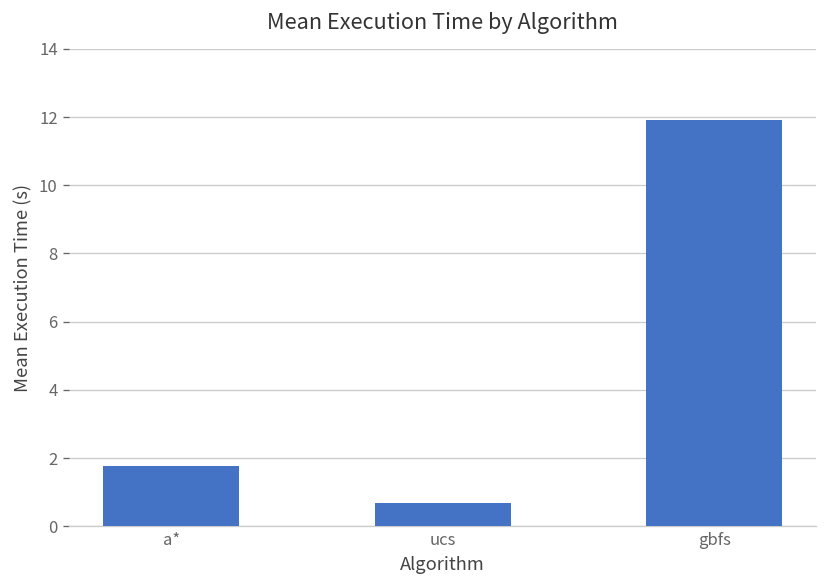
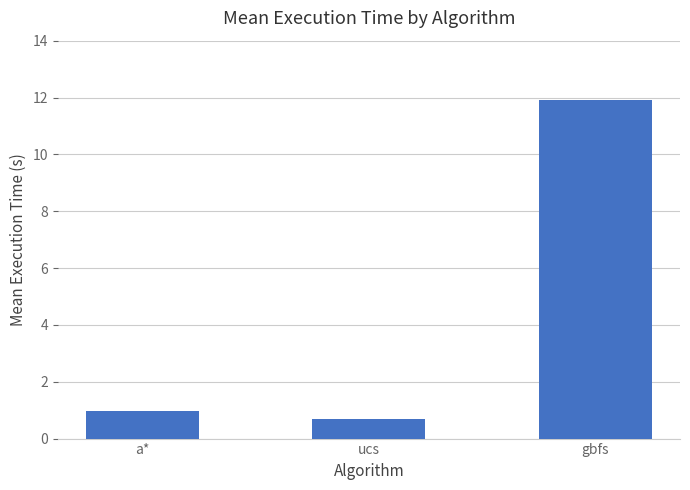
a*: 1.8 -> 1.0
